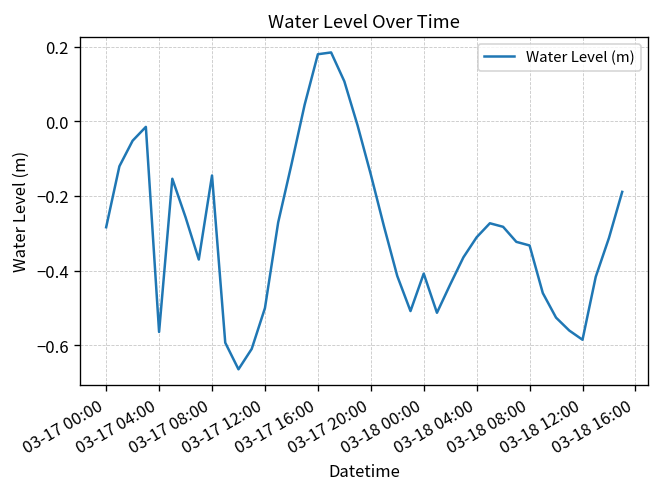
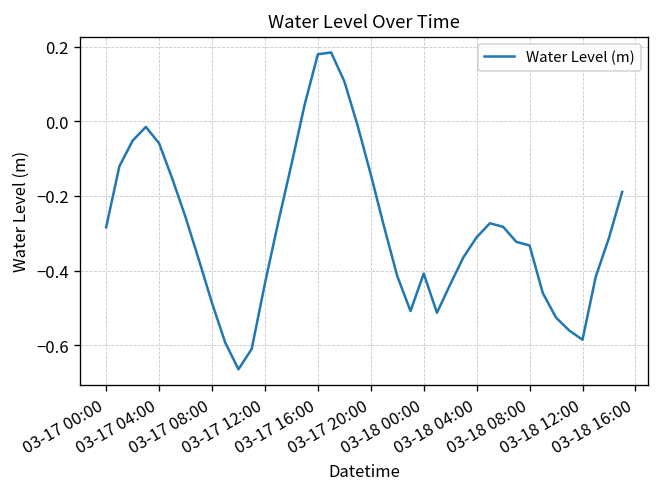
03-17 04:00: -0.56 -> -0.06
03-17 08:00: -0.15 -> -0.49
03-17 12:00: -0.50 -> -0.43
